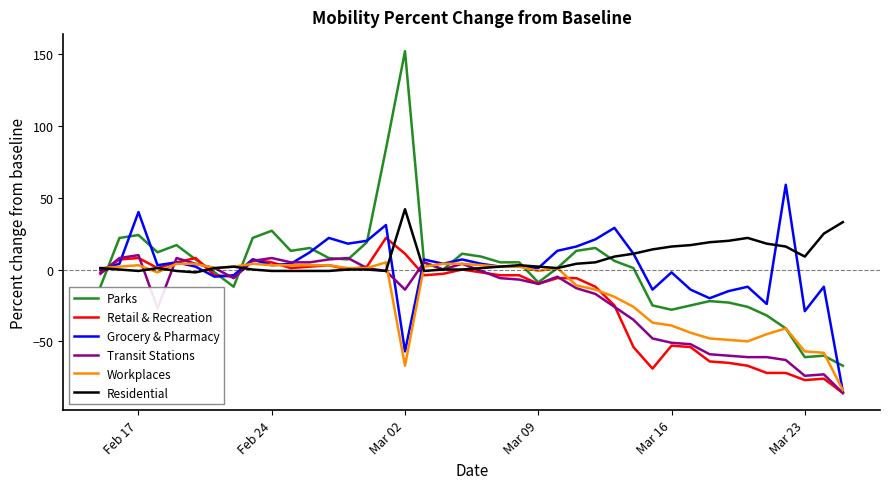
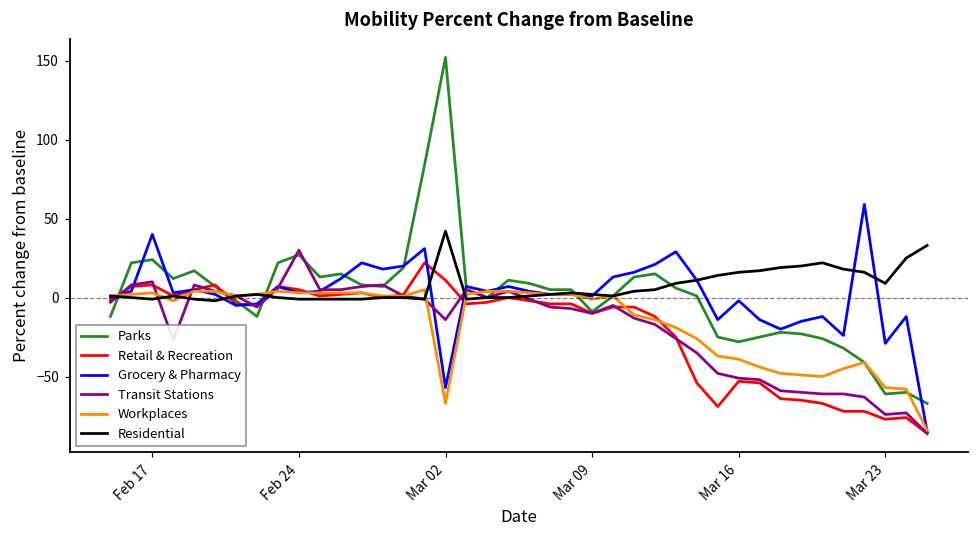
Transit Stations, Feb 24: 8 -> 30
